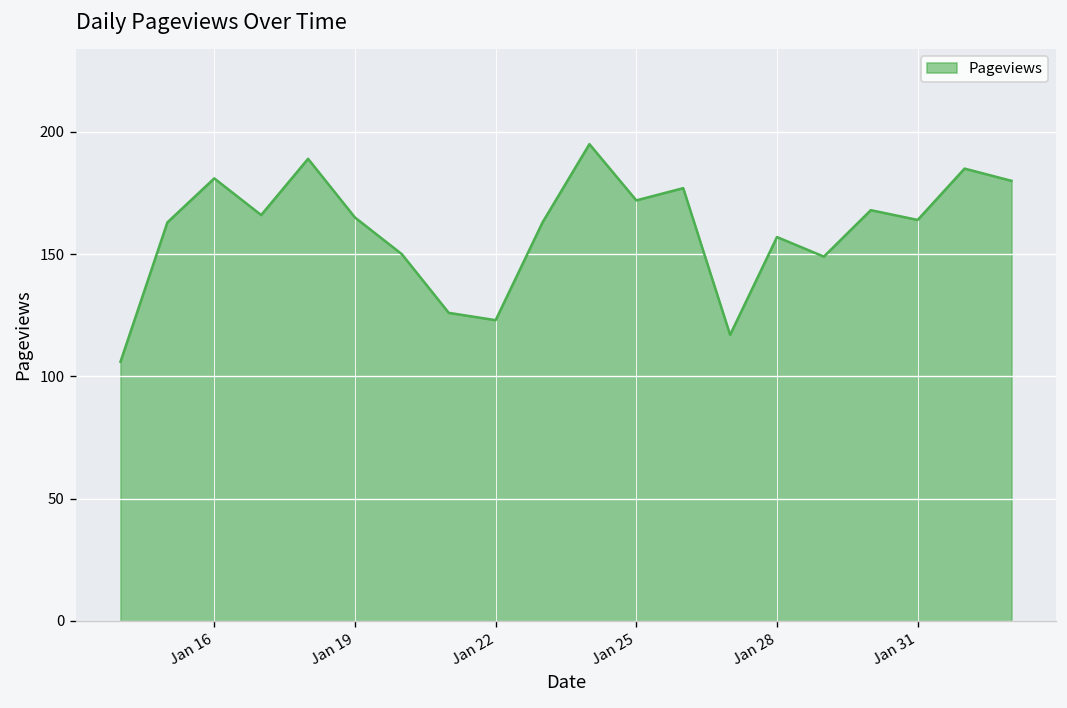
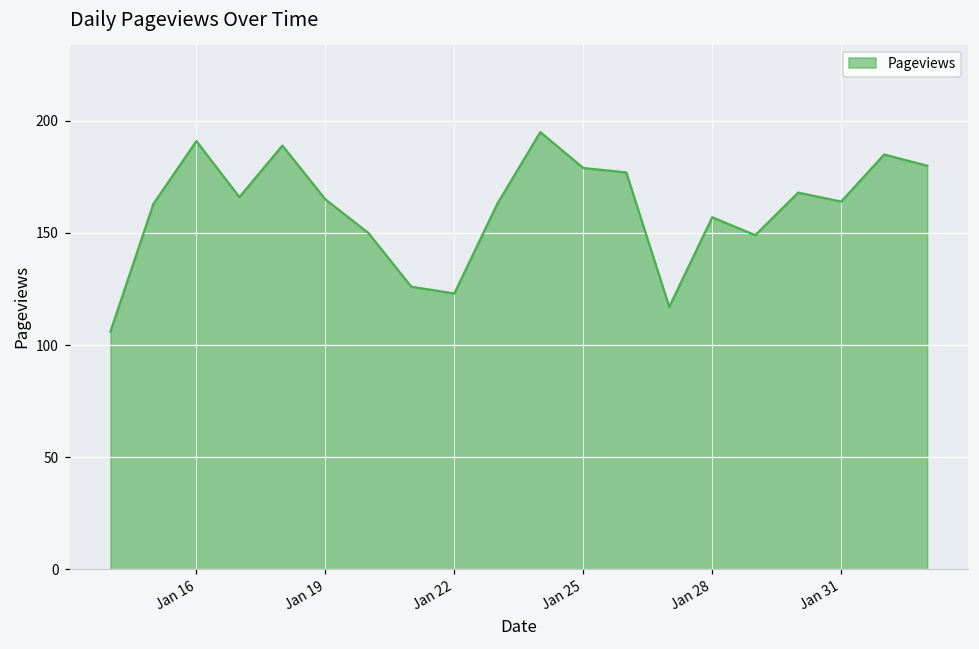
Jan 16: 181 -> 191
Jan 25: 172 -> 179
